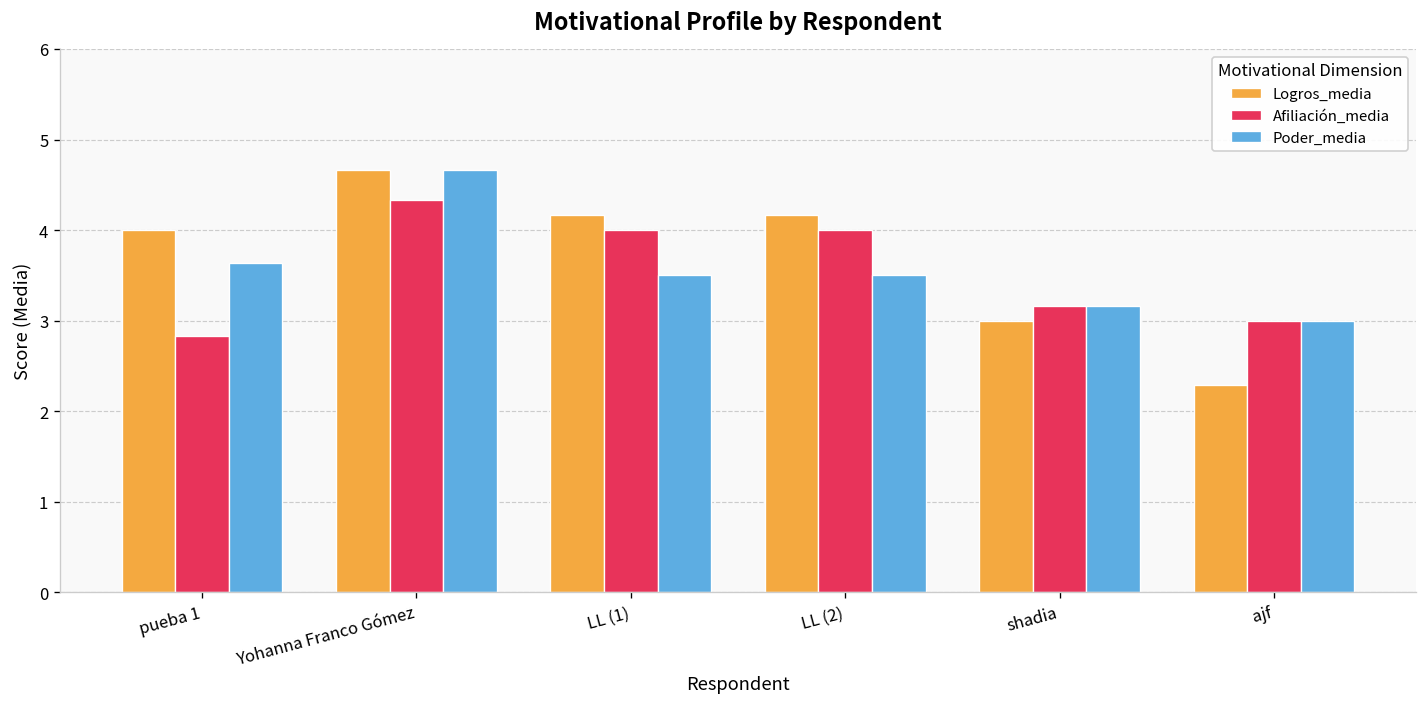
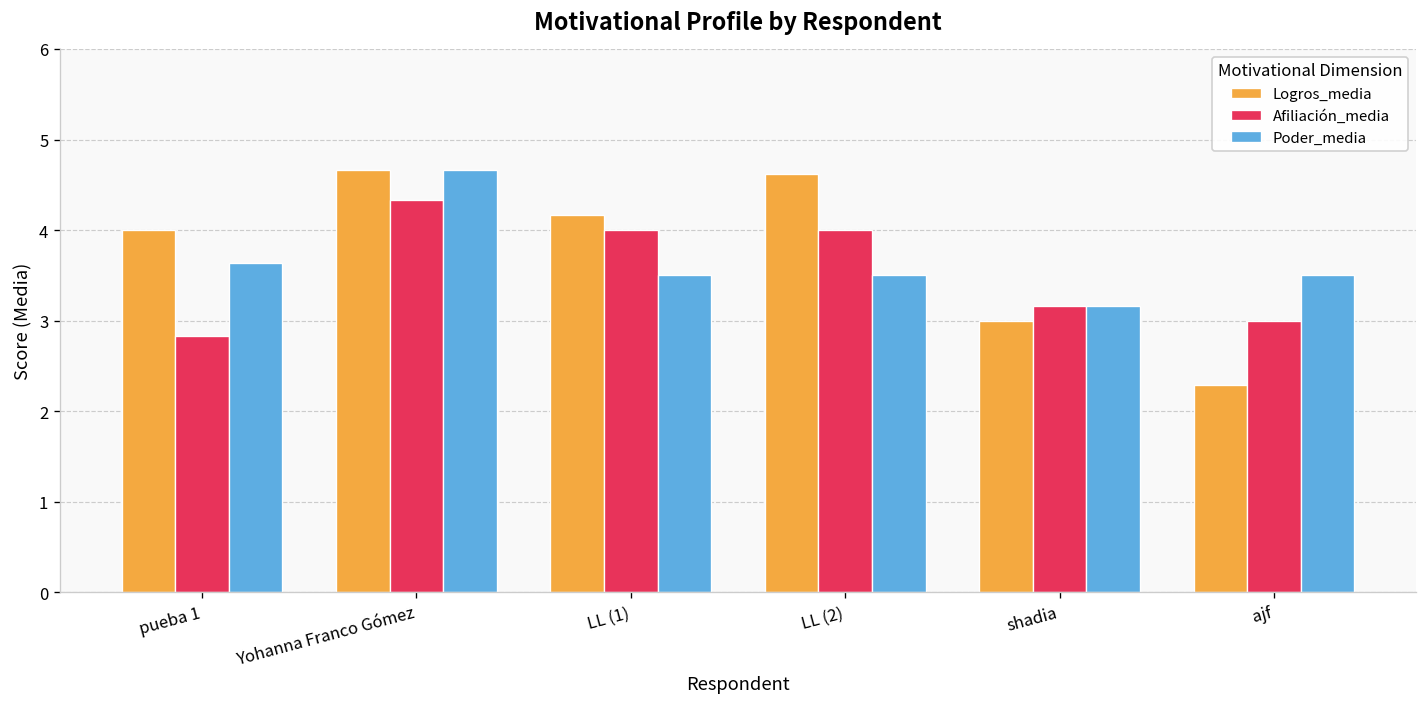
Logros_media, LL (2): 4.2 -> 4.6
Poder_media, ajf: 3.0 -> 3.5
